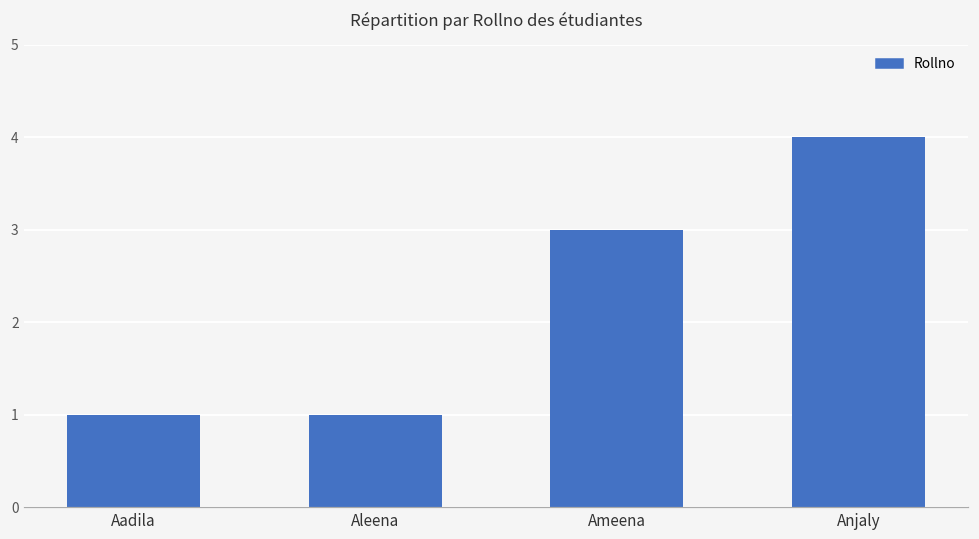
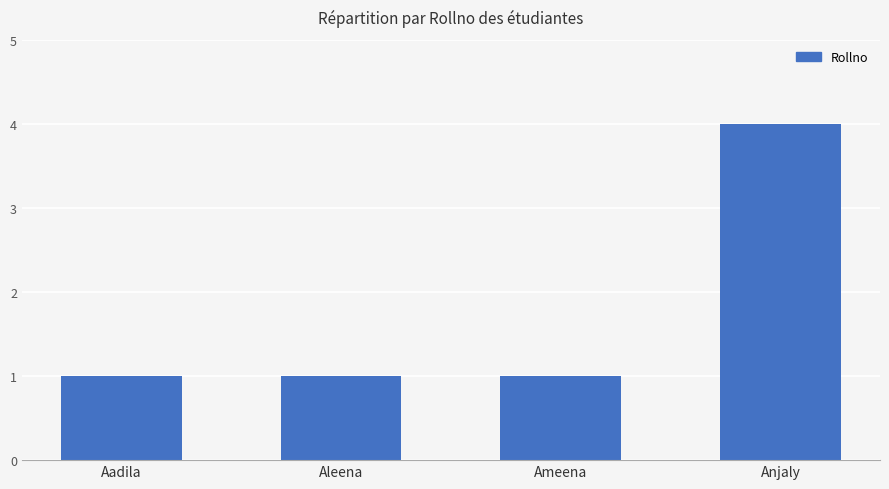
Ameena: 3 -> 1
